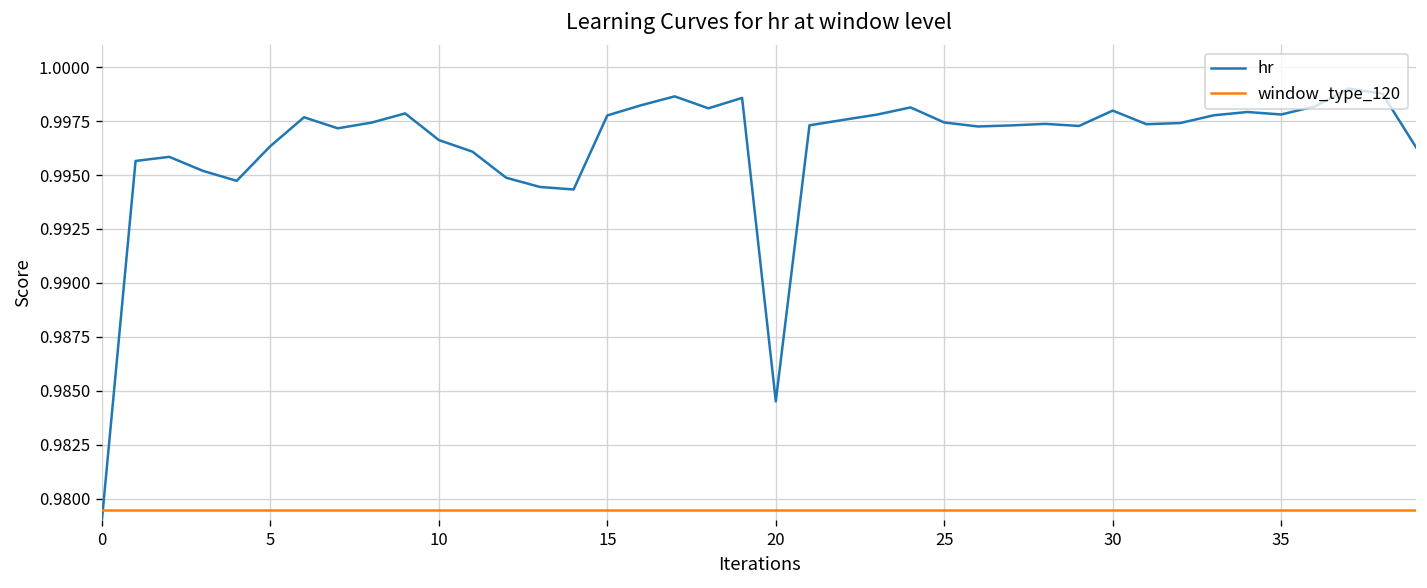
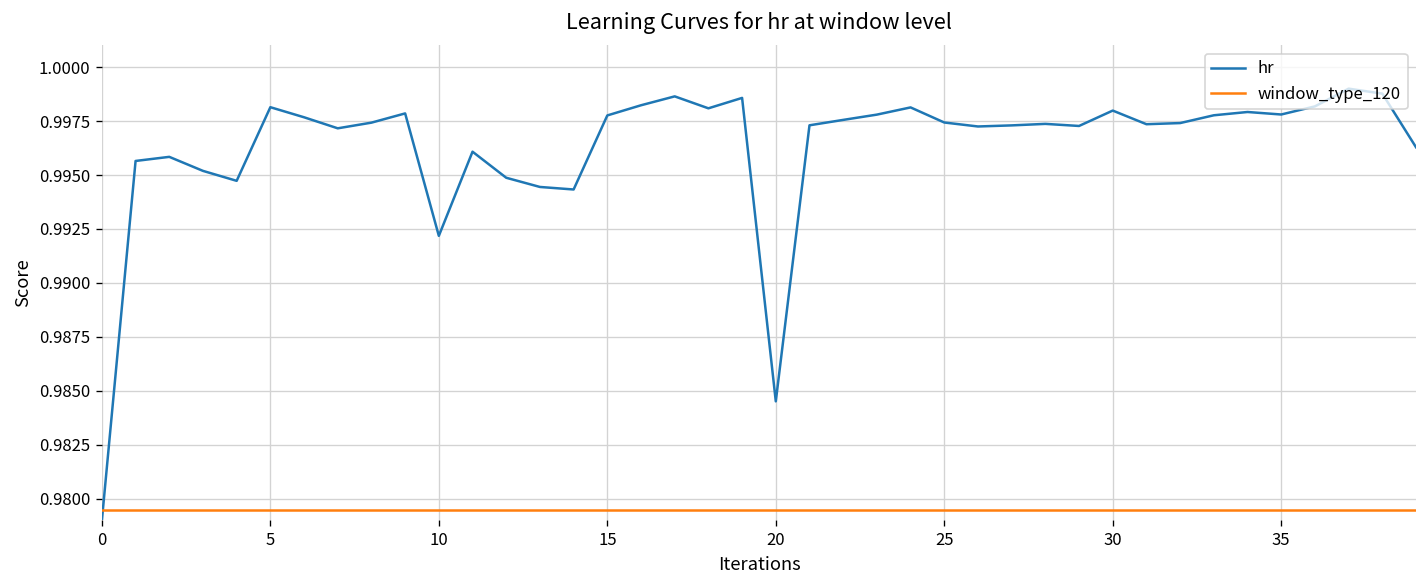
hr, 5: 0.9963 -> 0.9981
hr, 10: 0.9966 -> 0.9922
